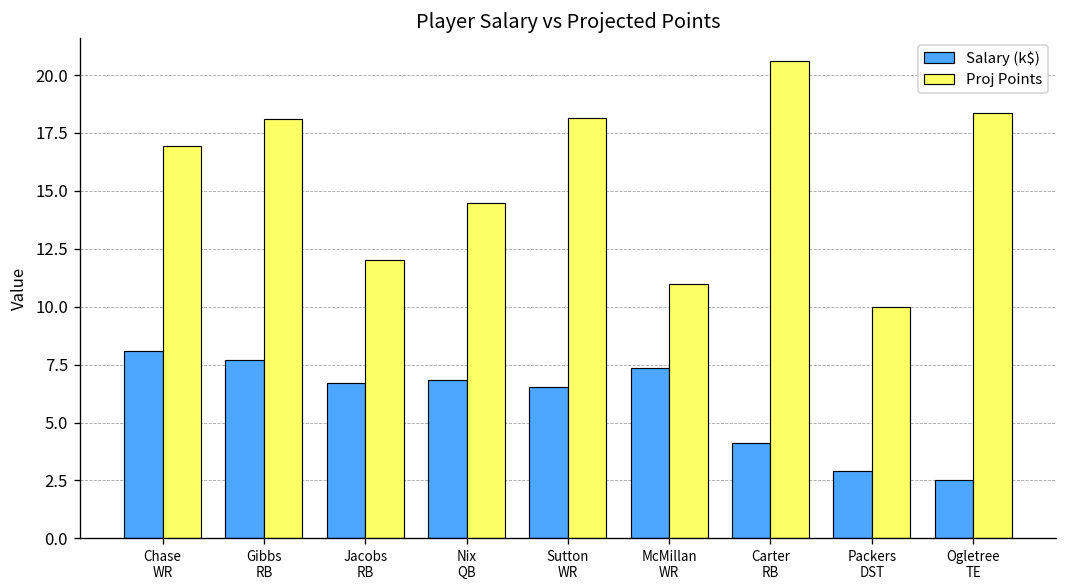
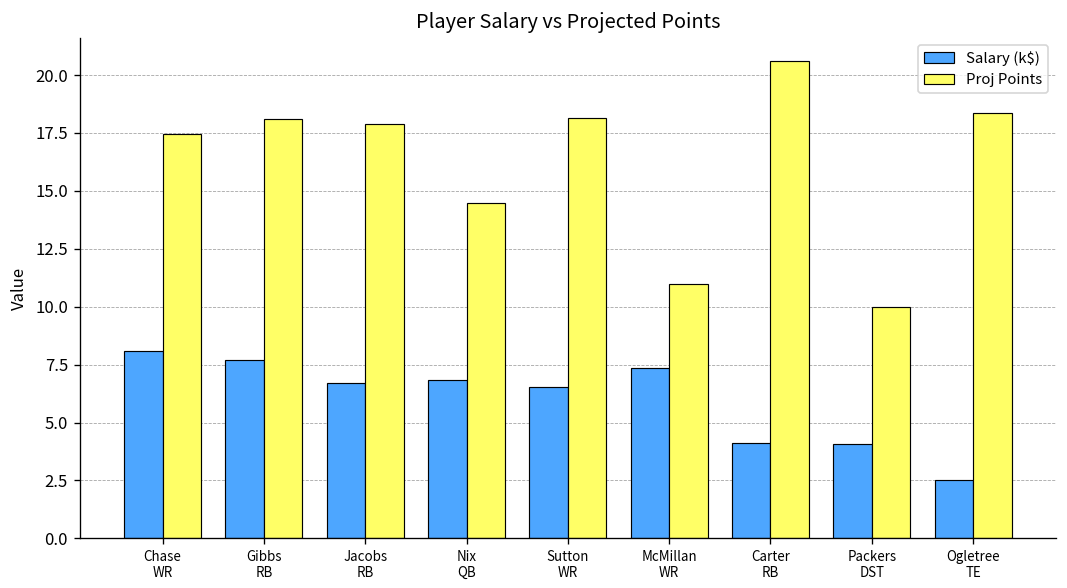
Proj Points, Chase WR: 17.0 -> 17.4
Proj Points, Jacobs RB: 12.0 -> 17.9
Salary (k$), Packers DST: 2.9 -> 4.1
